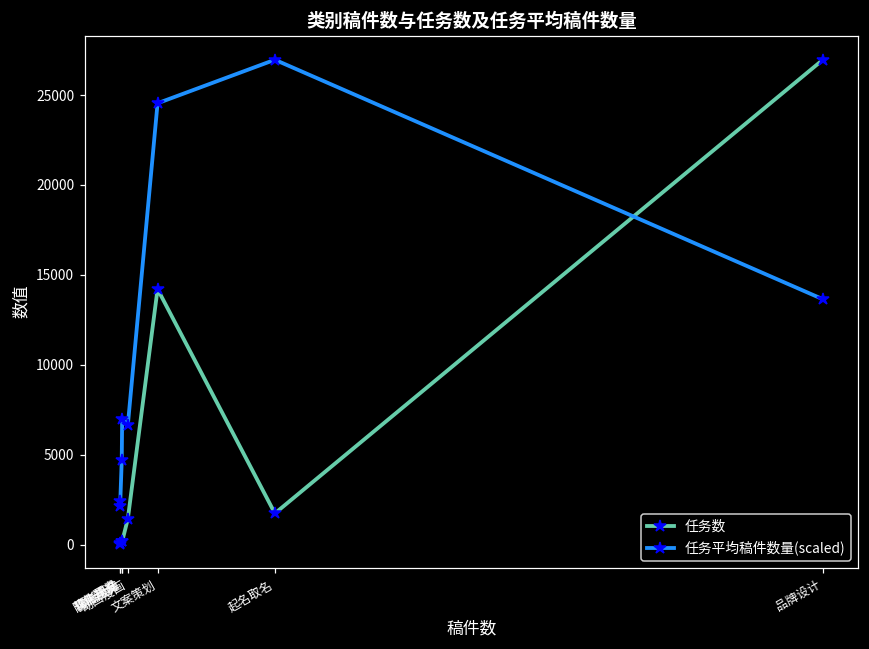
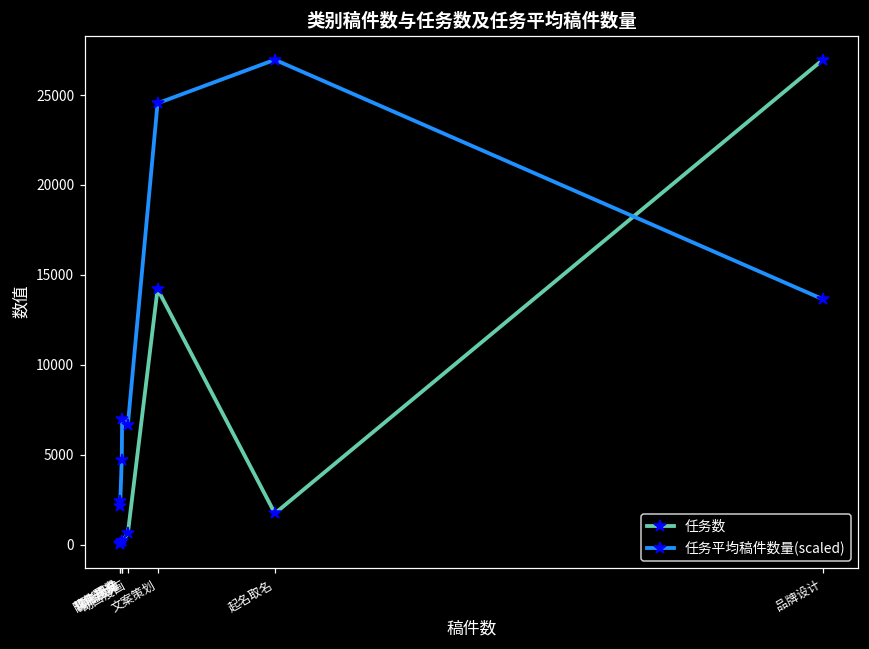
任务数, 动画漫画: 1400 -> 600
